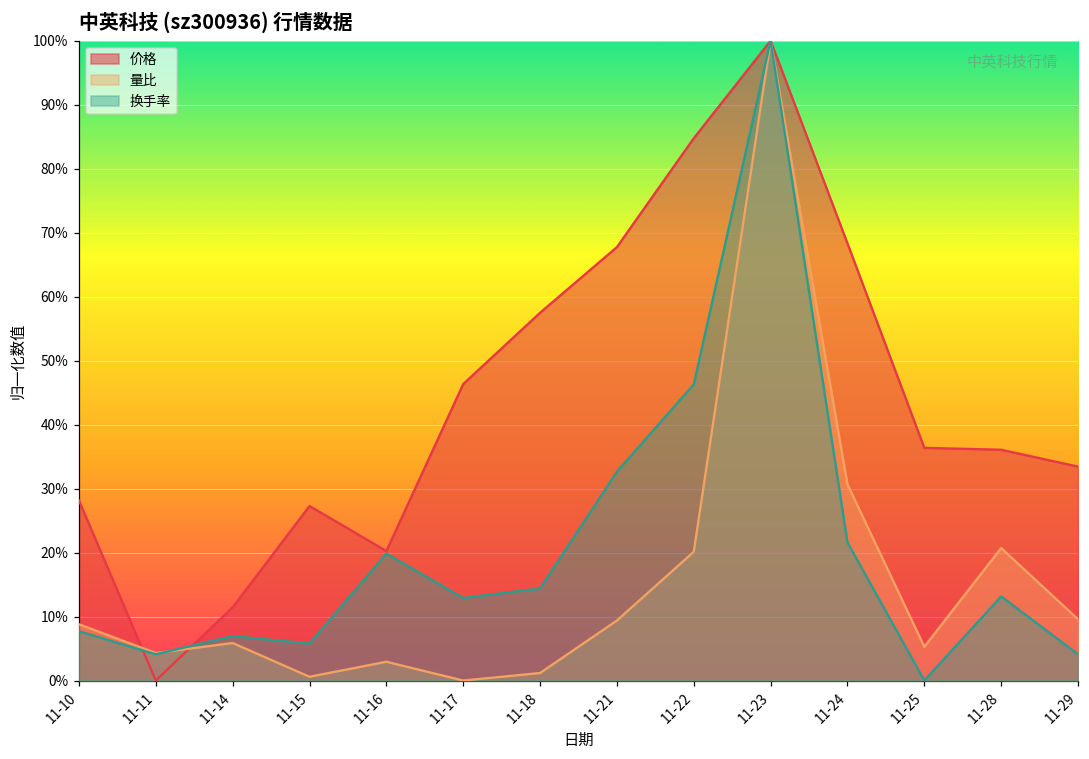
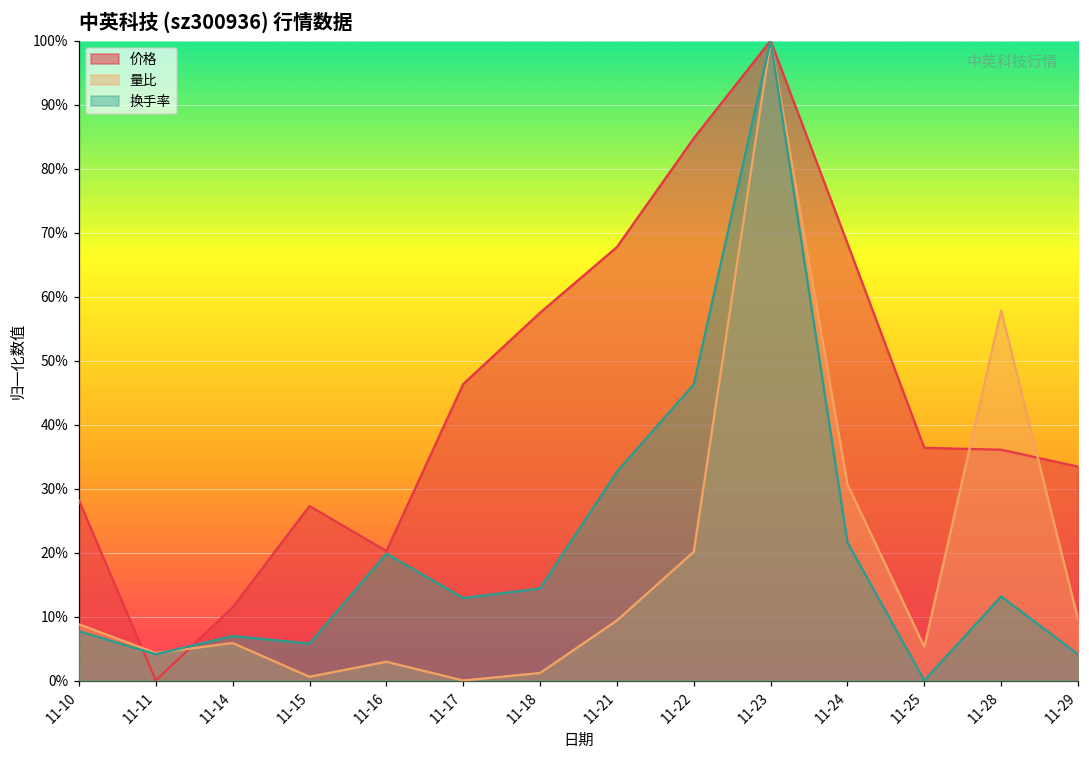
量比, 11-28: 21% -> 58%
